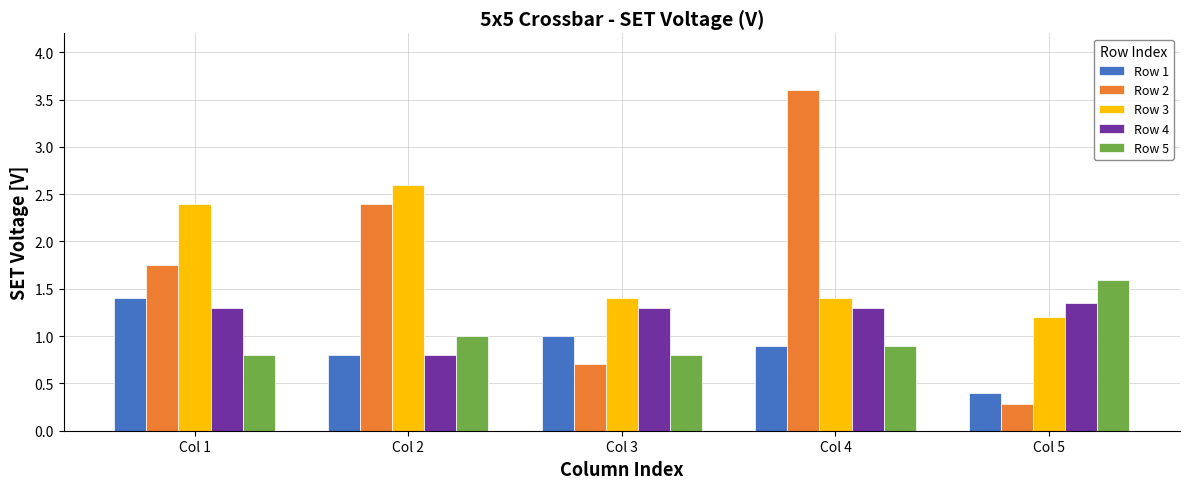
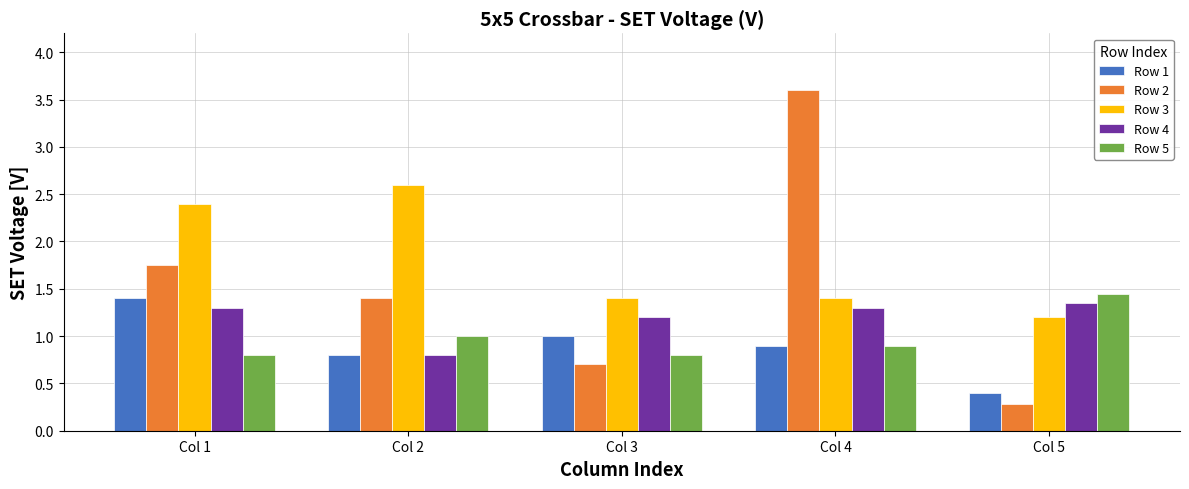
Row 2, Col 2: 2.4 -> 1.4
Row 4, Col 3: 1.3 -> 1.2
Row 5, Col 5: 1.6 -> 1.5
